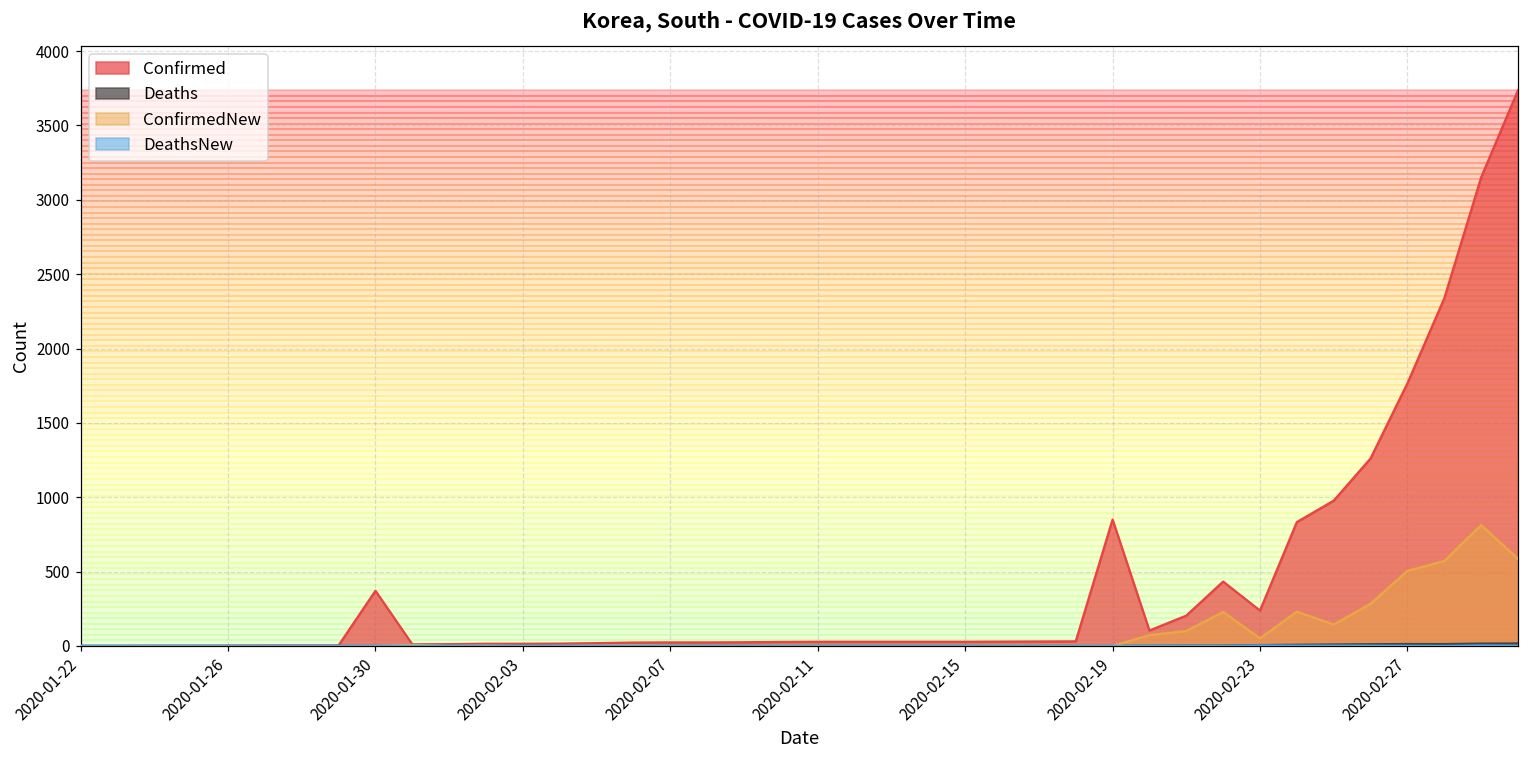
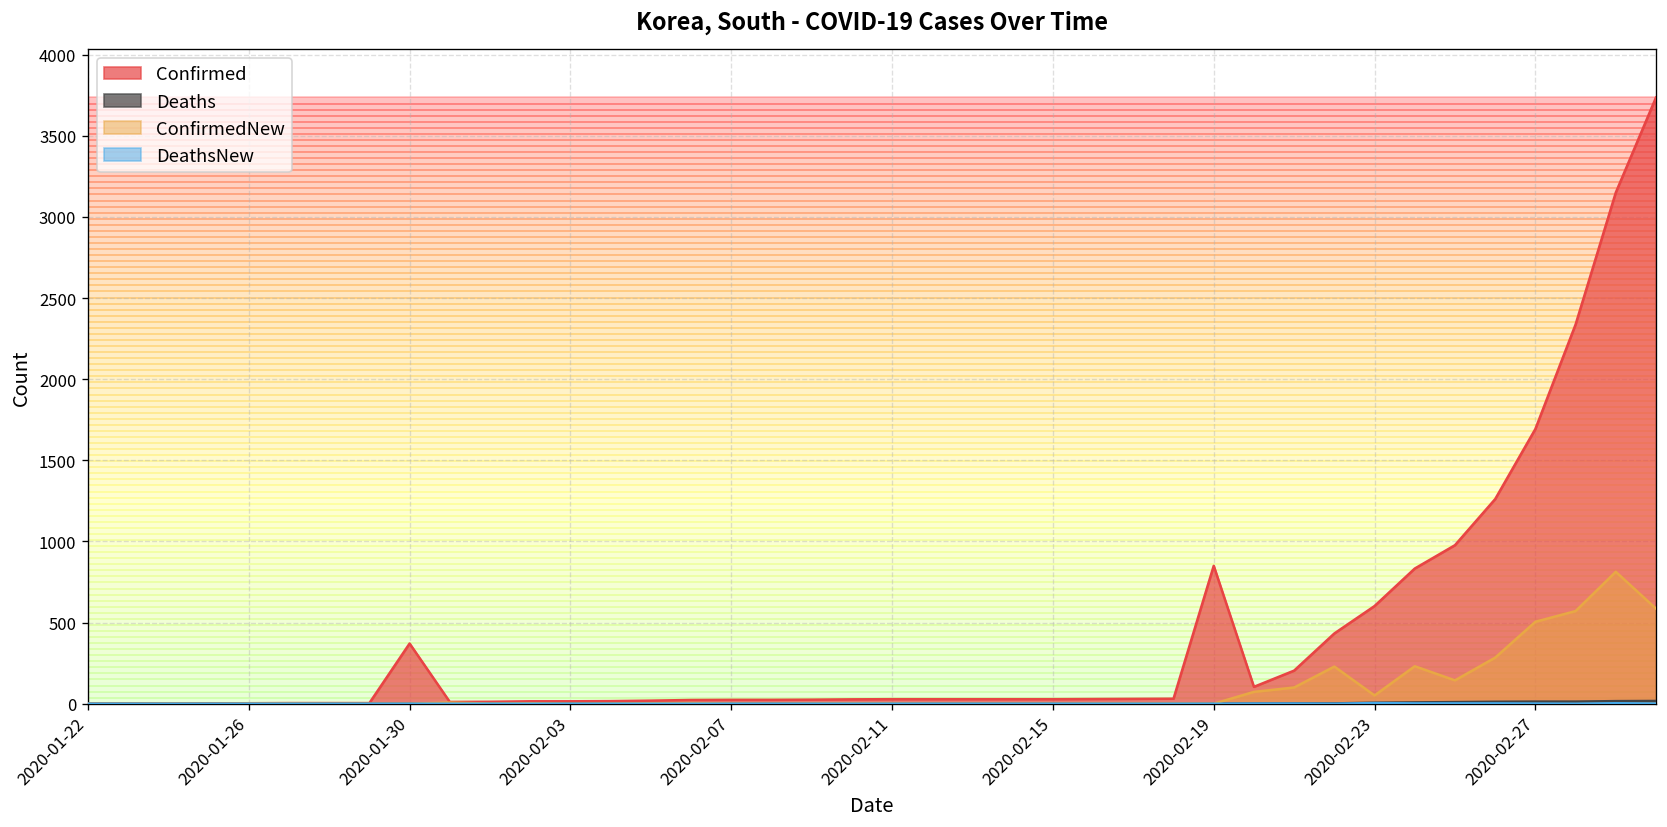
Confirmed, 2020-02-23: 240 -> 600
Confirmed, 2020-02-27: 1770 -> 1690
